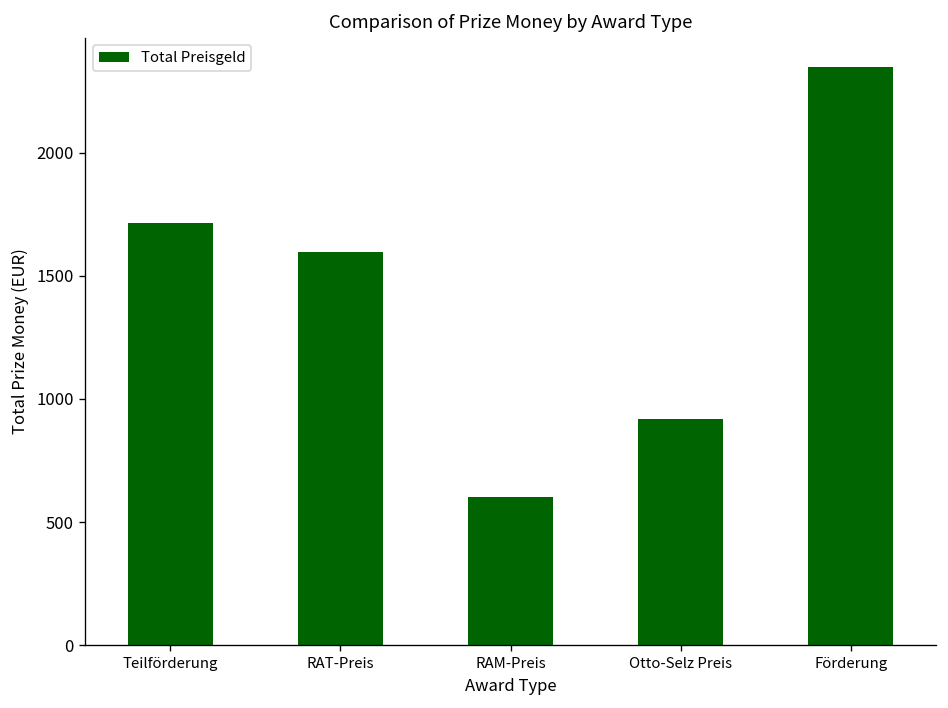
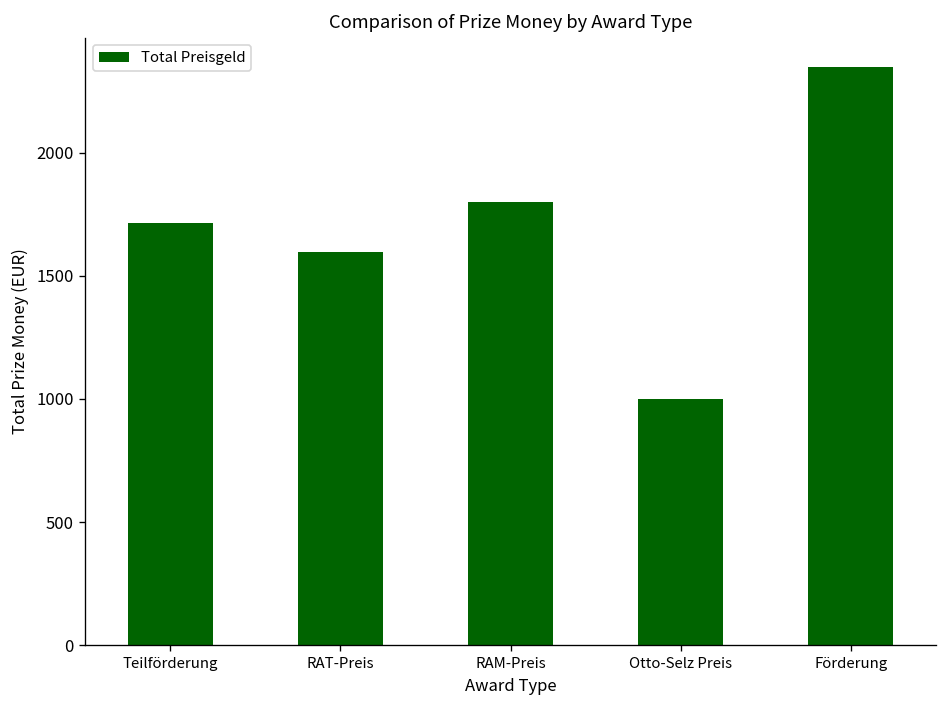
RAM-Preis: 600 -> 1800
Otto-Selz Preis: 920 -> 1000
